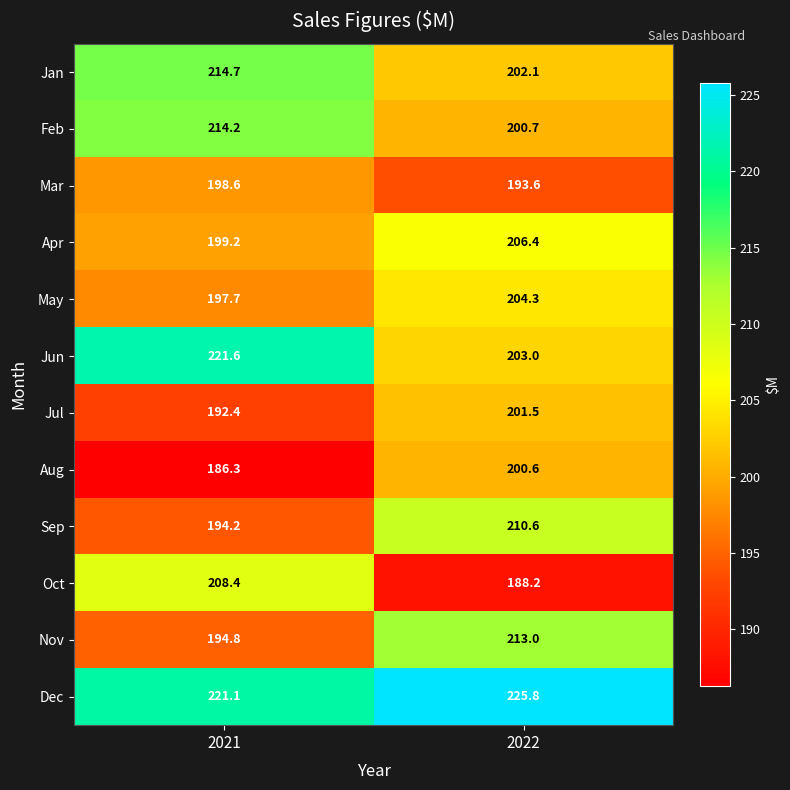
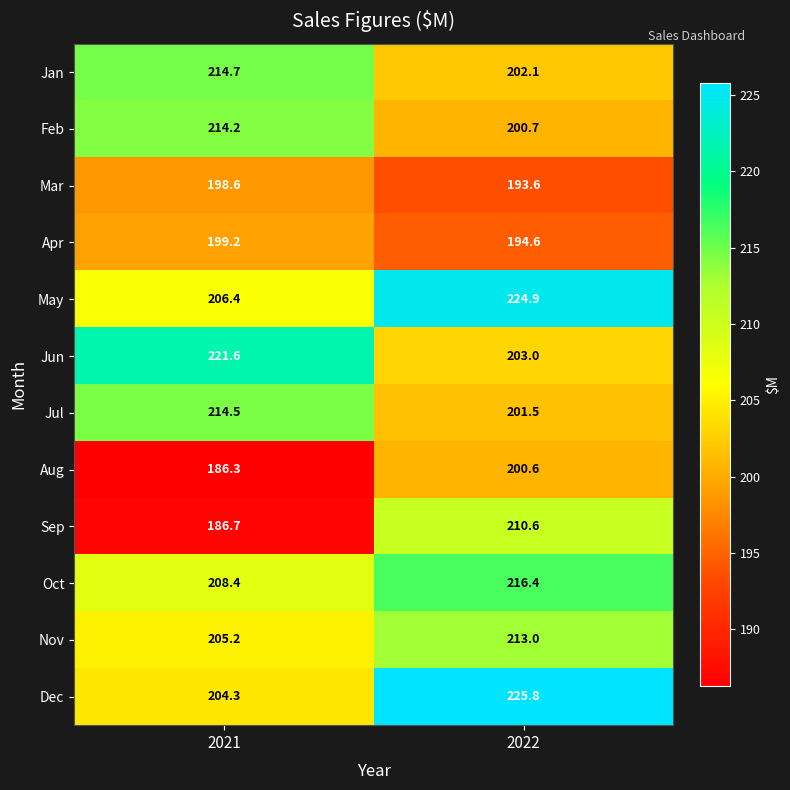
Apr, 2022: 206.4 -> 194.6
May, 2021: 197.7 -> 206.4
May, 2022: 204.3 -> 224.9
Jul, 2021: 192.4 -> 214.5
Sep, 2021: 194.2 -> 186.7
Oct, 2022: 188.2 -> 216.4
Nov, 2021: 194.8 -> 205.2
Dec, 2021: 221.1 -> 204.3
